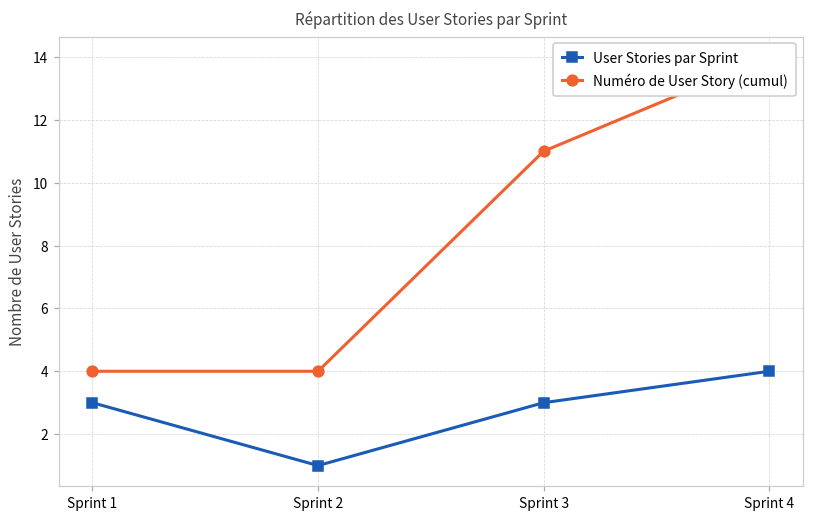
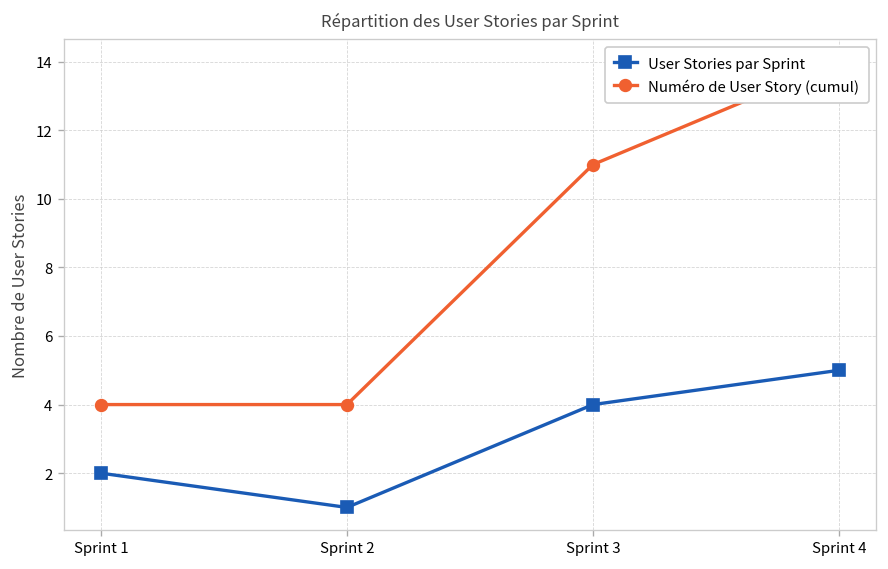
User Stories par Sprint, Sprint 1: 3 -> 2
User Stories par Sprint, Sprint 3: 3 -> 4
User Stories par Sprint, Sprint 4: 4 -> 5
